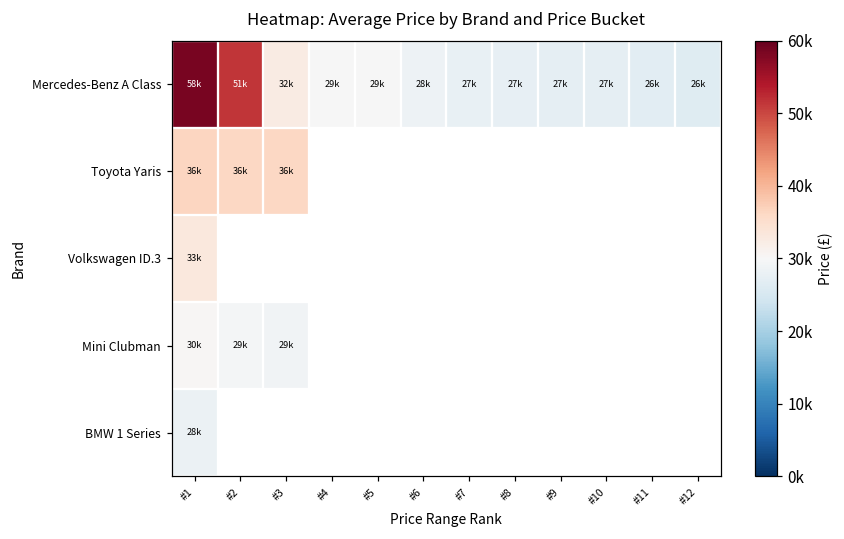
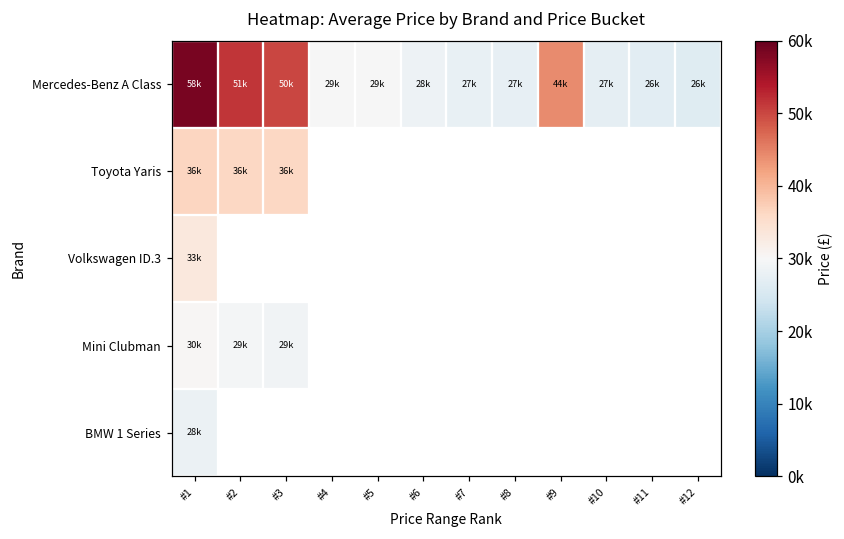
Mercedes-Benz A Class, #3: 32k -> 50k
Mercedes-Benz A Class, #9: 27k -> 44k
